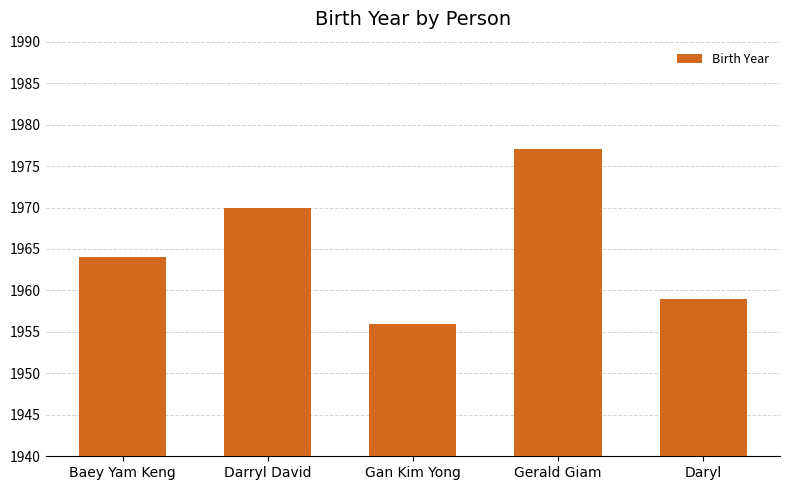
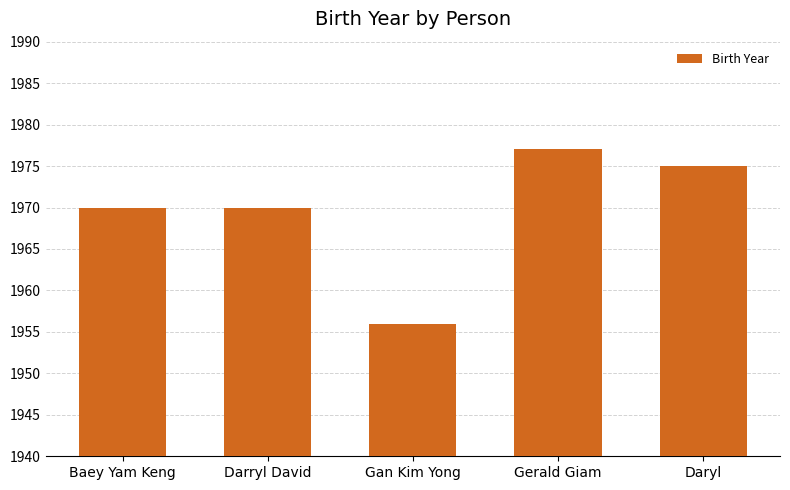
Baey Yam Keng: 1964 -> 1970
Daryl: 1959 -> 1975
